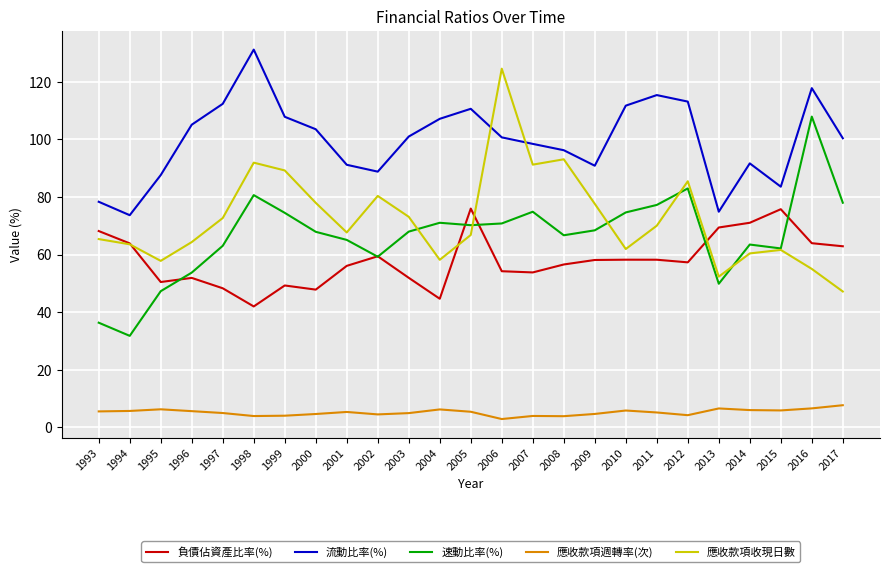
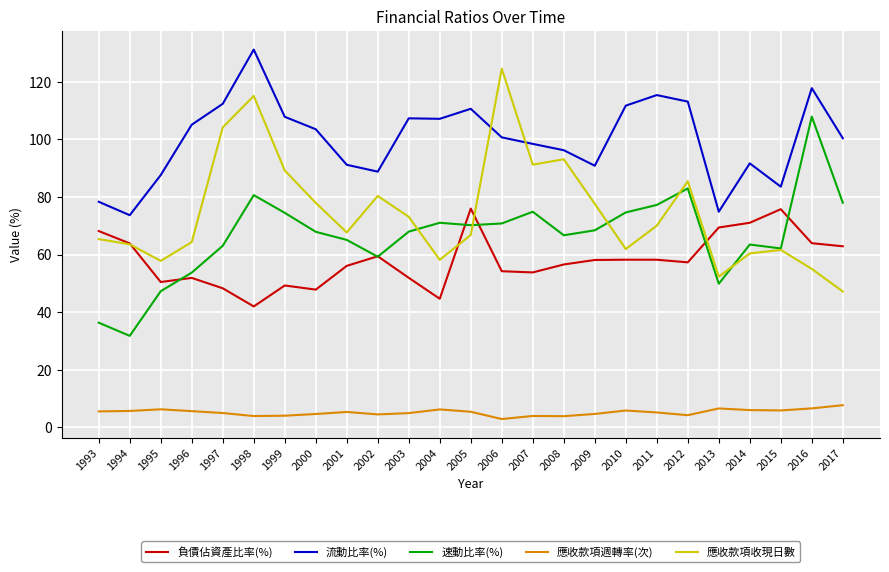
應收款項收現日數, 1997: 73 -> 104
應收款項收現日數, 1998: 92 -> 115
流動比率(%), 2003: 101 -> 107
